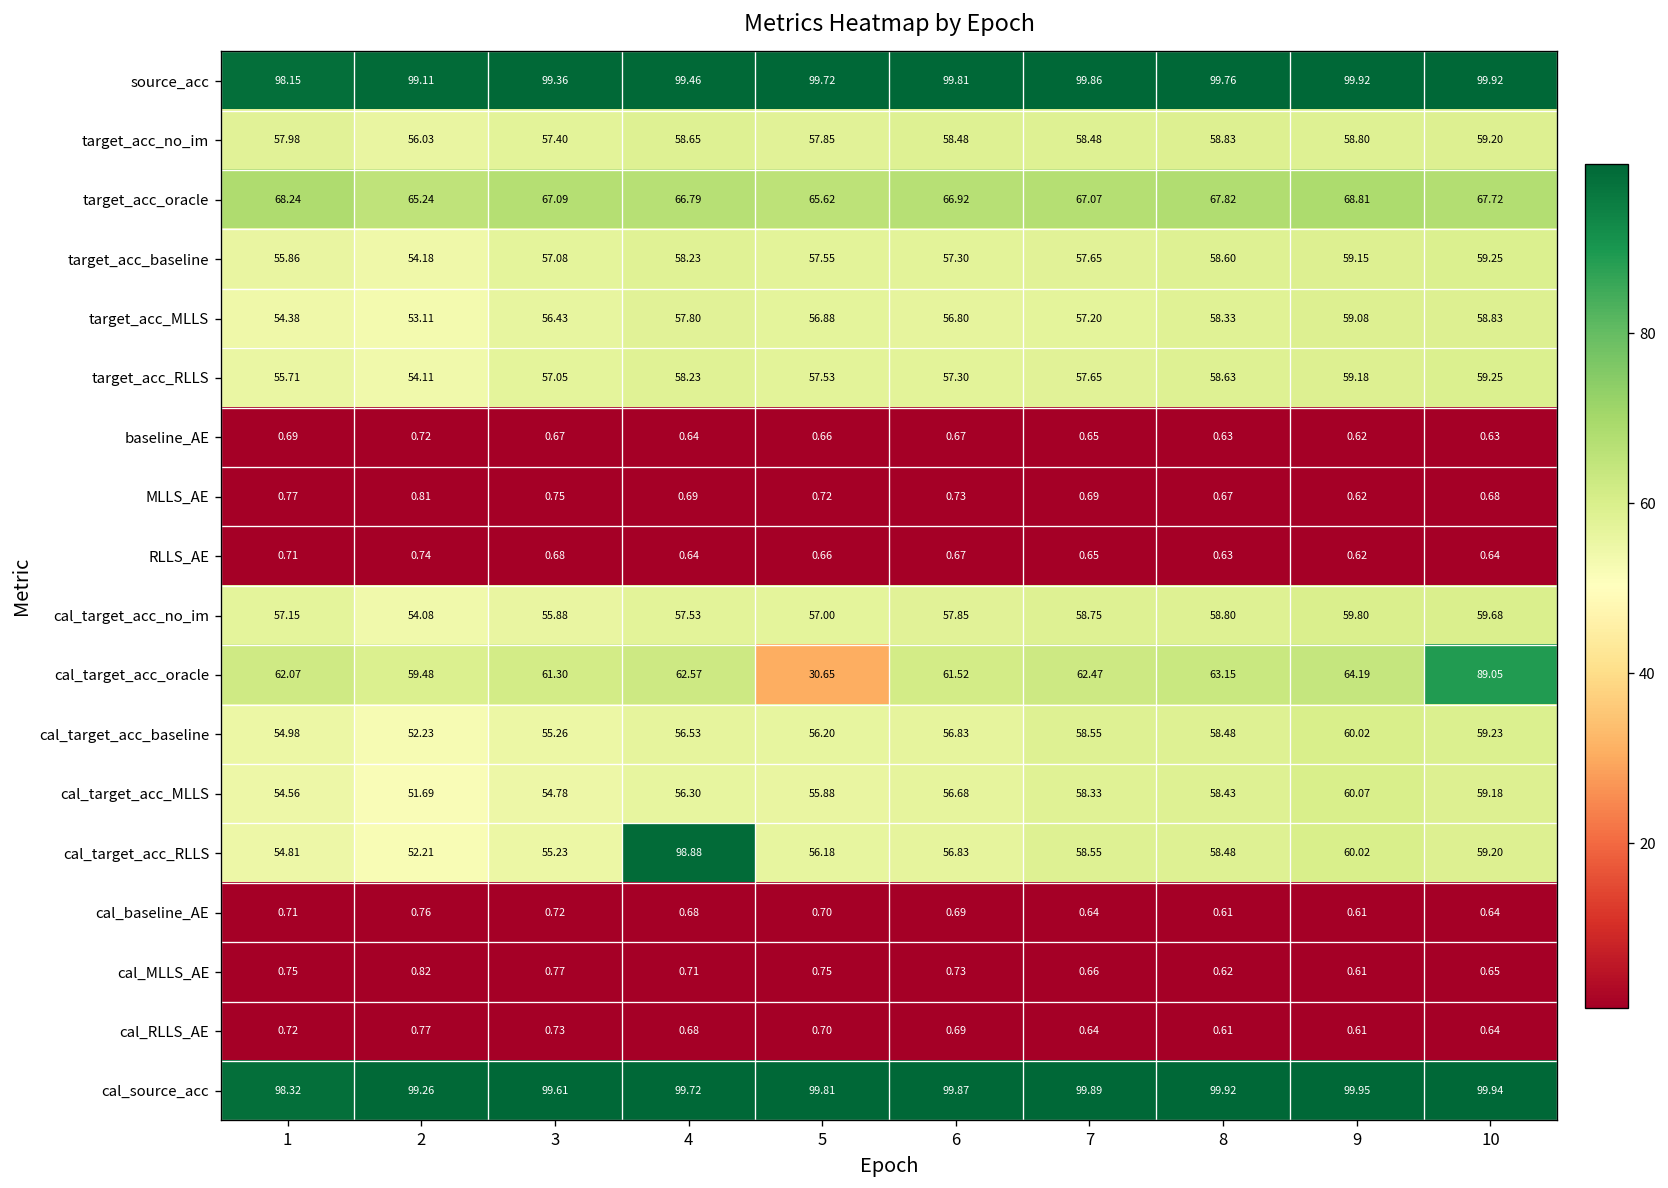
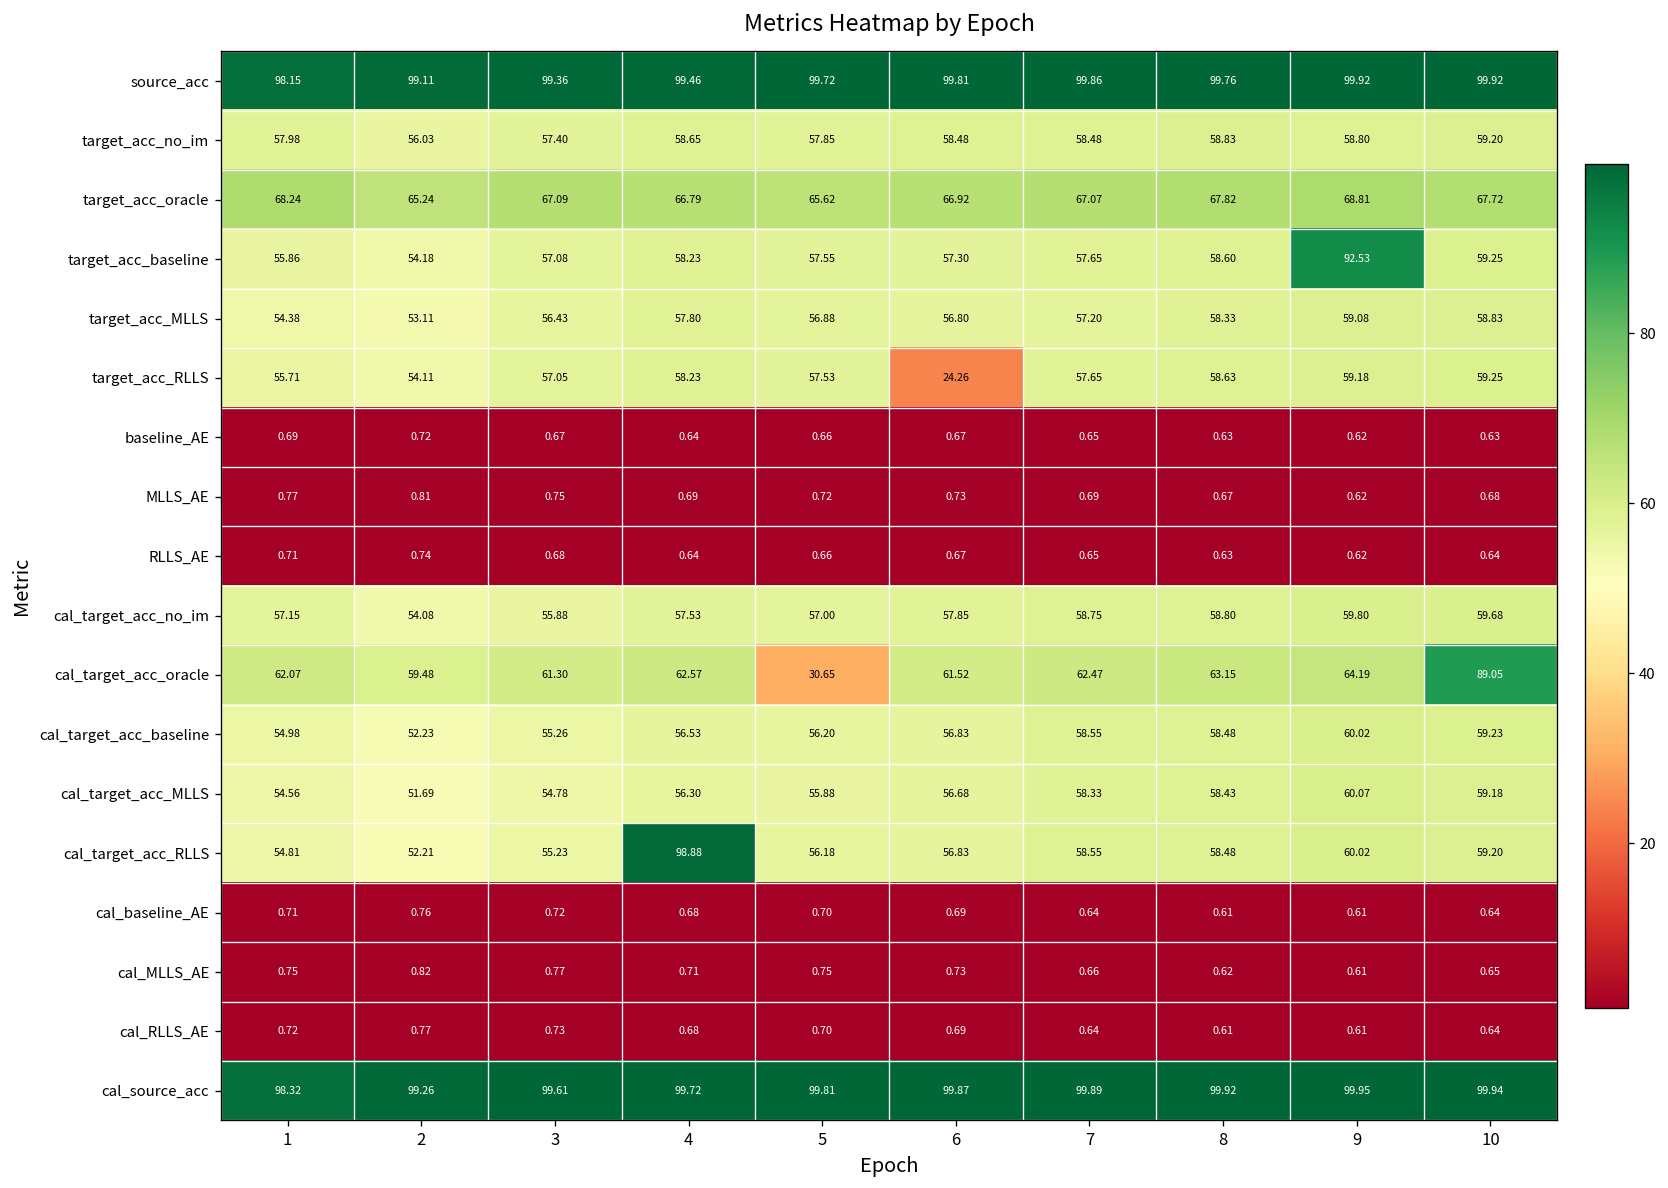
target_acc_baseline, 9: 59.15 -> 92.53
target_acc_RLLS, 6: 57.30 -> 24.26
